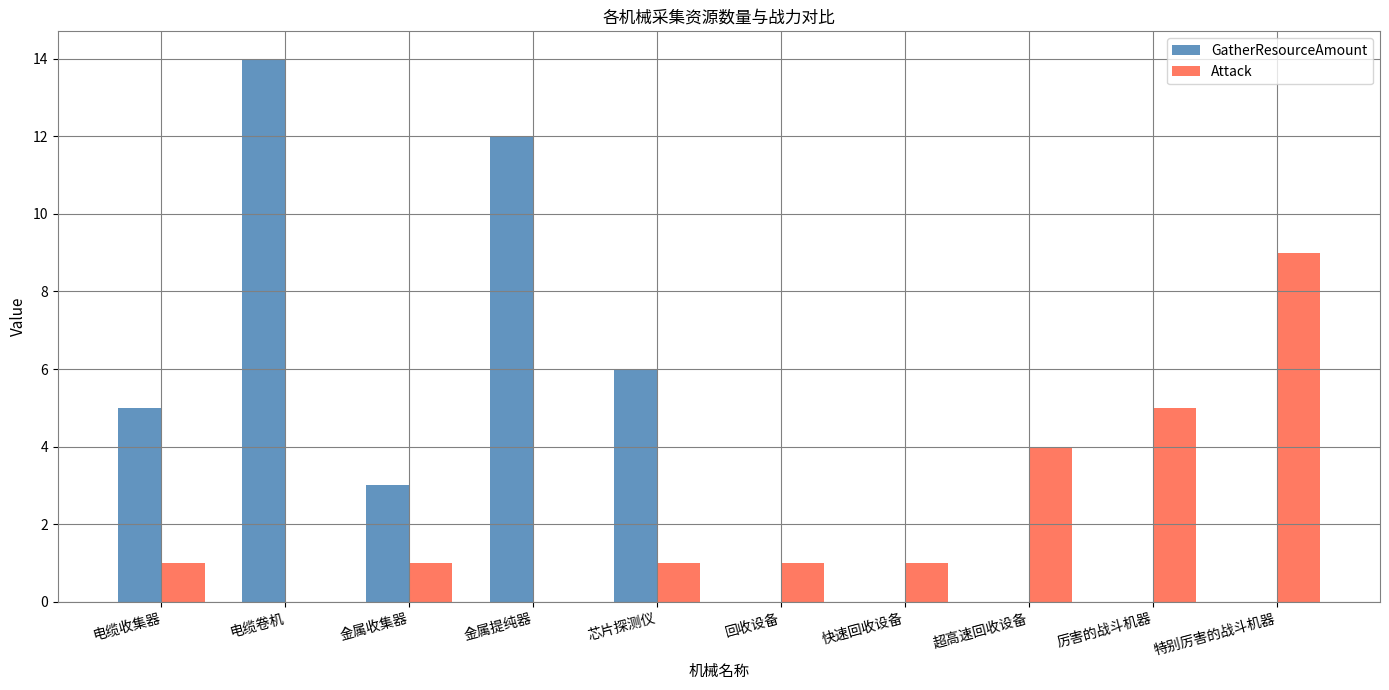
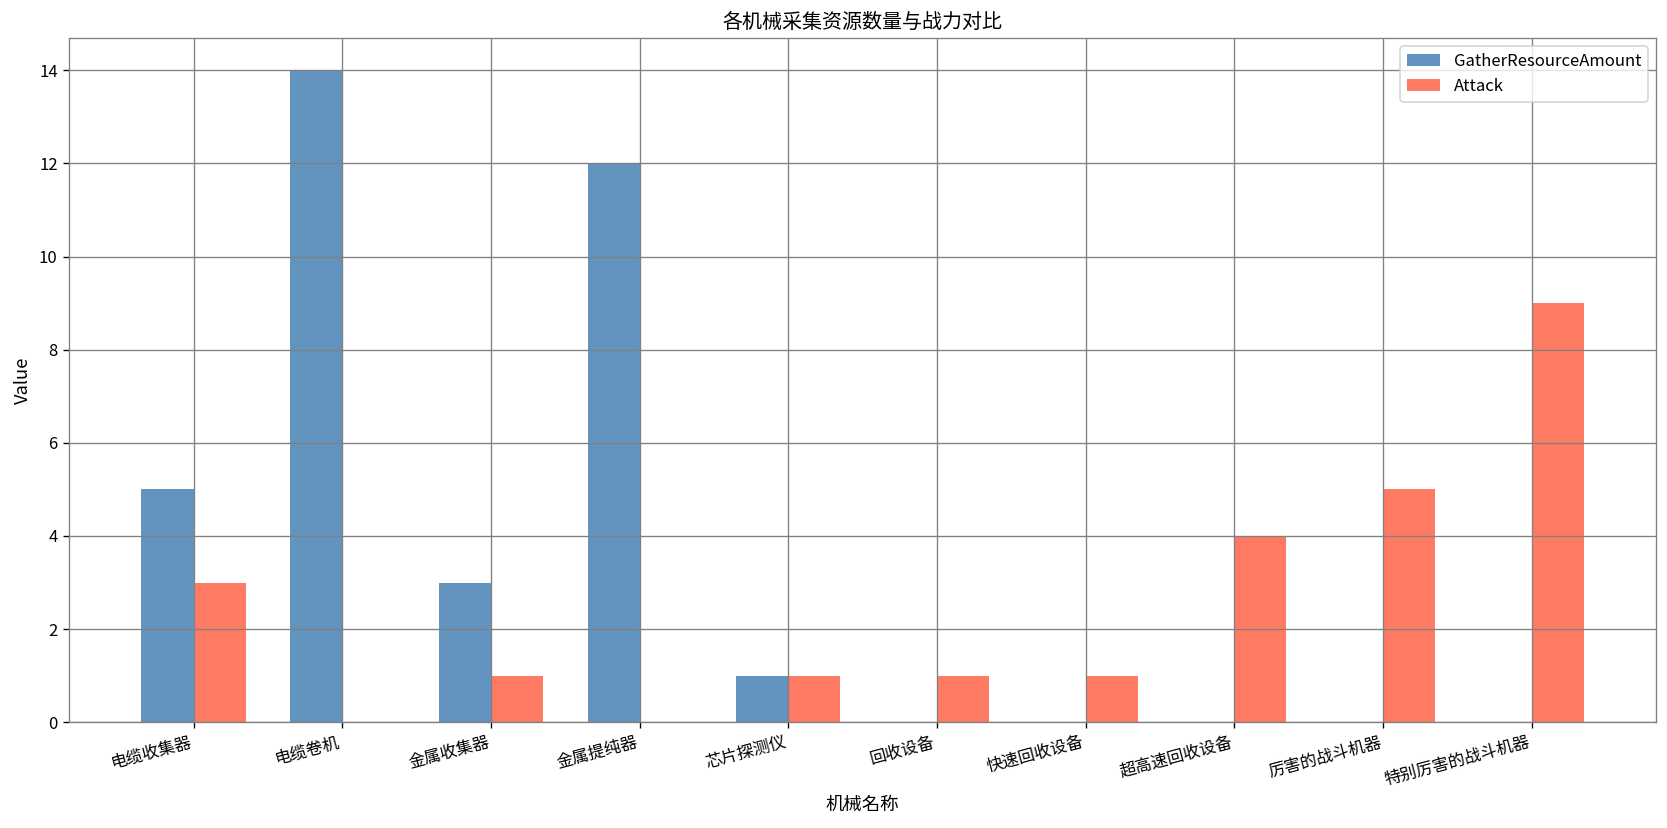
Attack, 电缆收集器: 1 -> 3
GatherResourceAmount, 芯片探测仪: 6 -> 1
